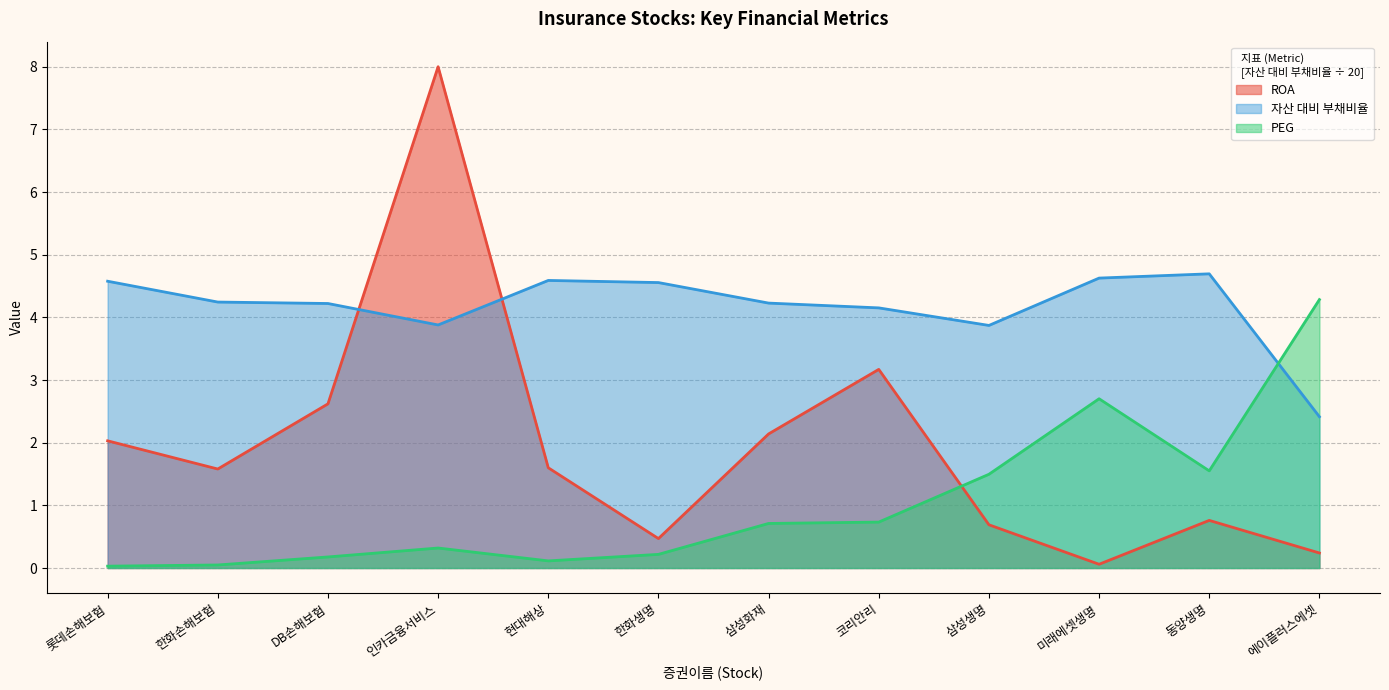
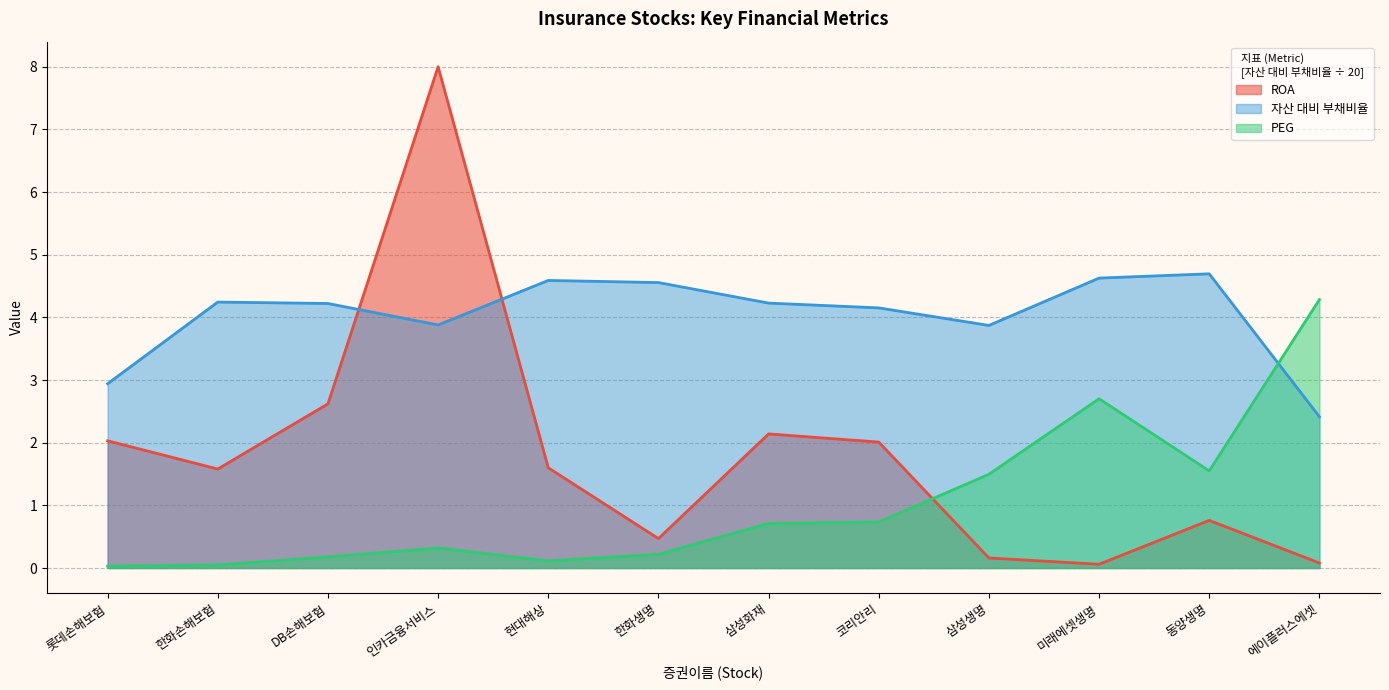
자산 대비 부채비율, 롯데손해보험: 4.6 -> 2.9
ROA, 코리안리: 3.2 -> 2.0
ROA, 삼성생명: 0.7 -> 0.2
ROA, 에이플러스에셋: 0.2 -> 0.1
